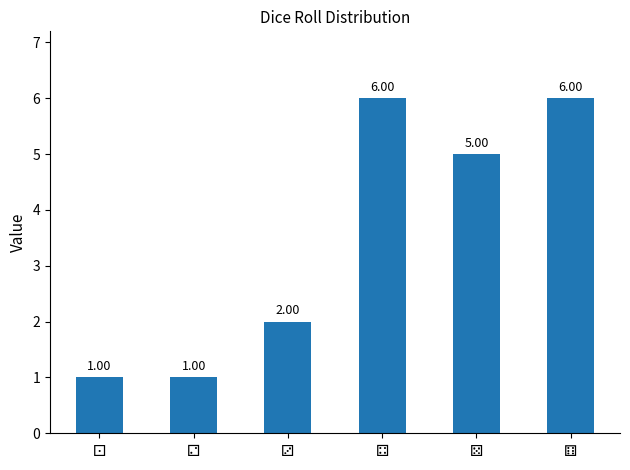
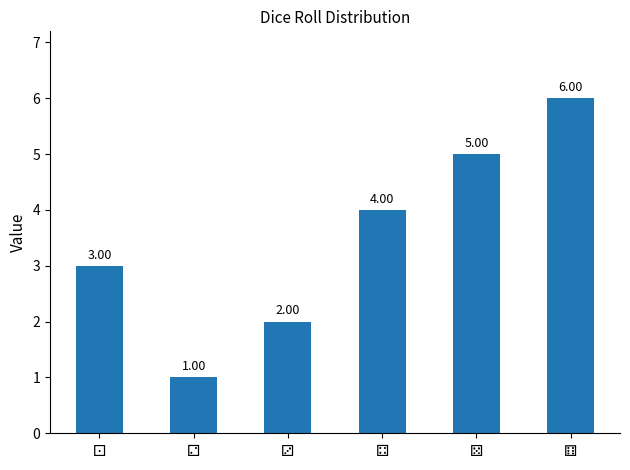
⚀: 1.00 -> 3.00
⚃: 6.00 -> 4.00
